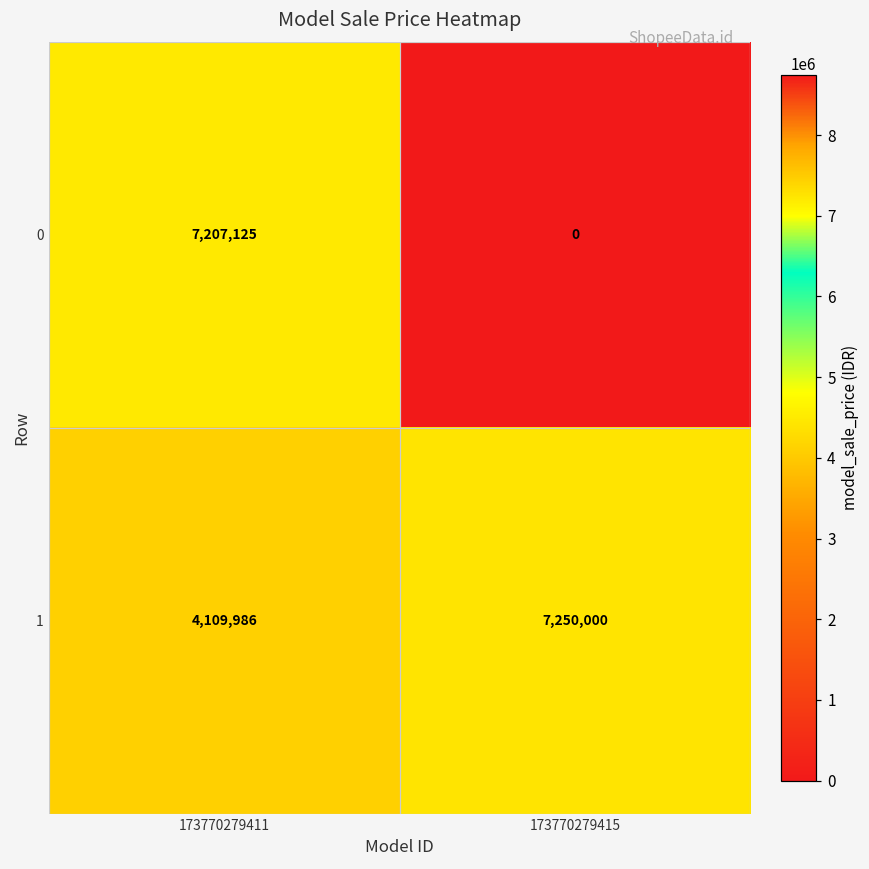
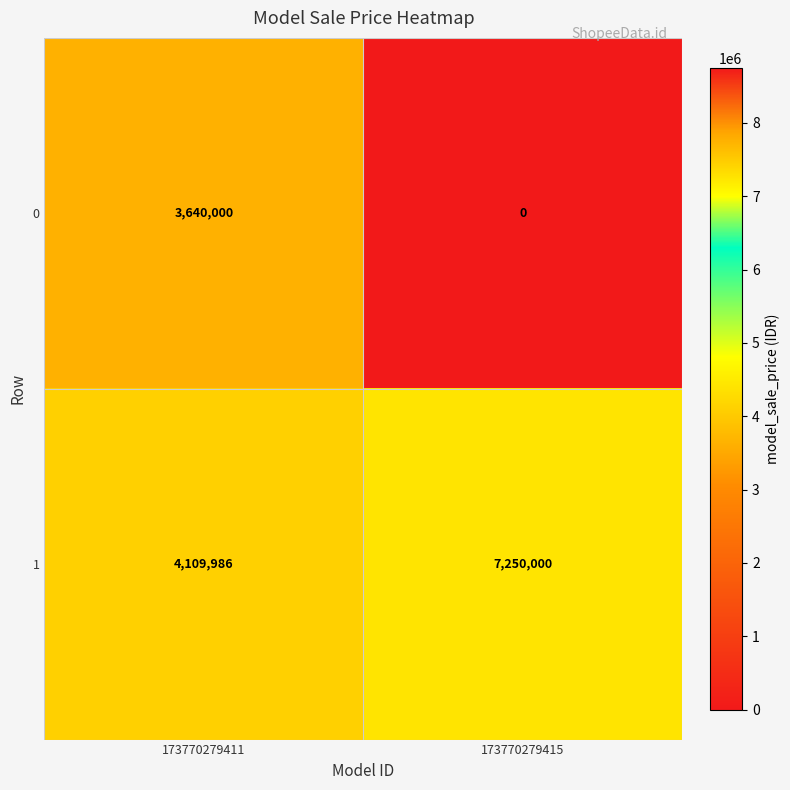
0, 173770279411: 7,207,125 -> 3,640,000
